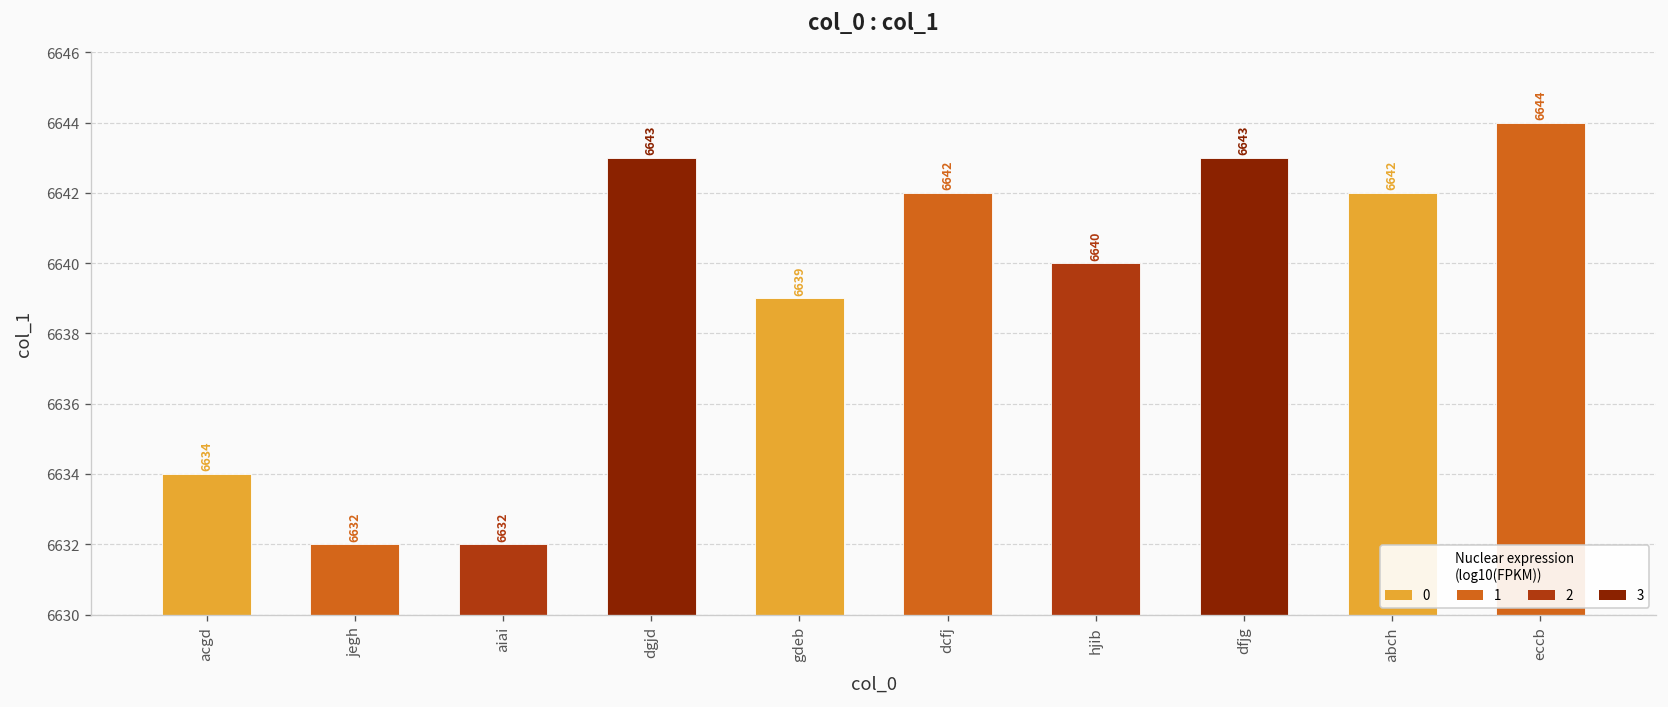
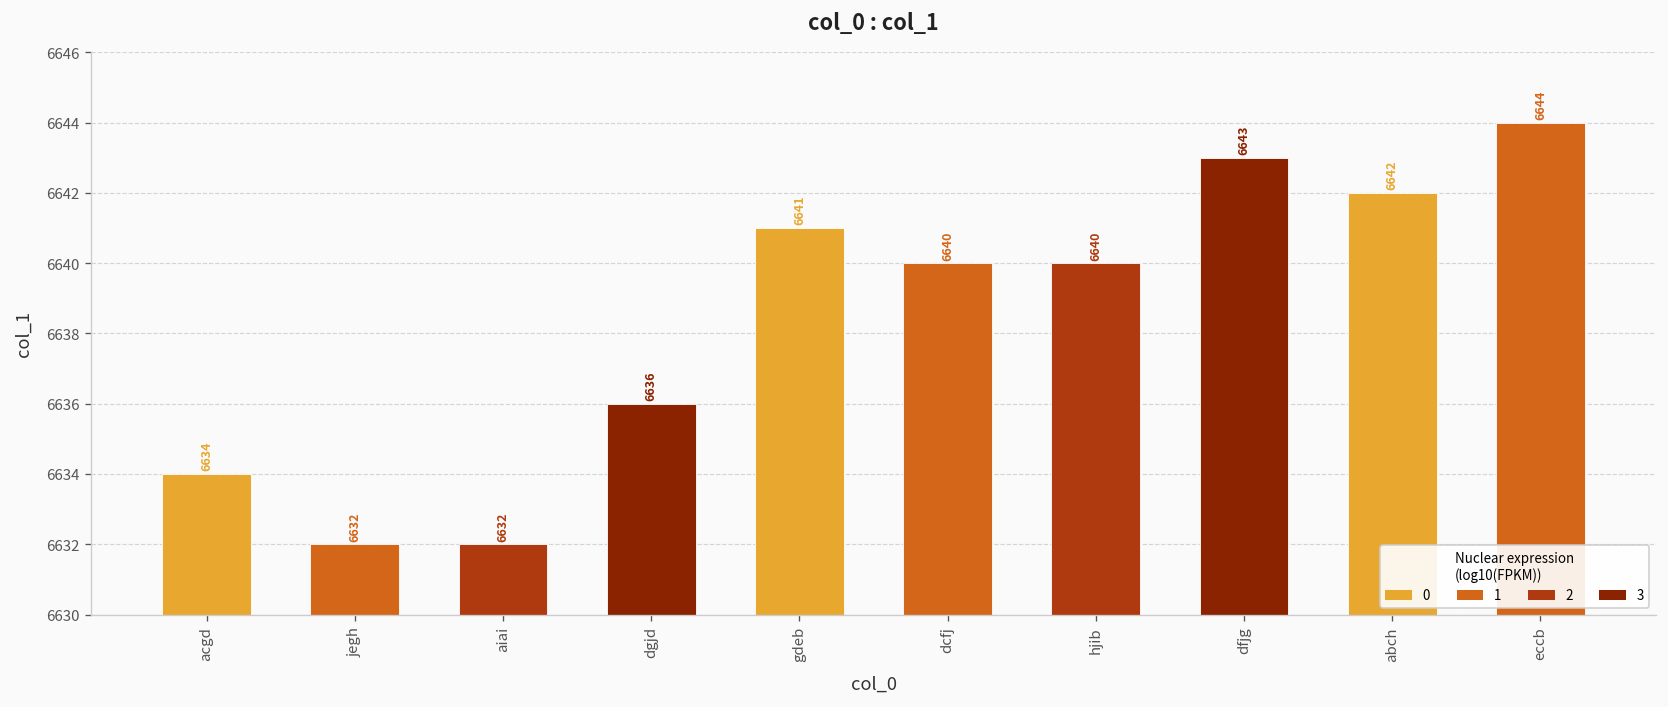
dgjd: 6643 -> 6636
gdeb: 6639 -> 6641
dcfj: 6642 -> 6640
